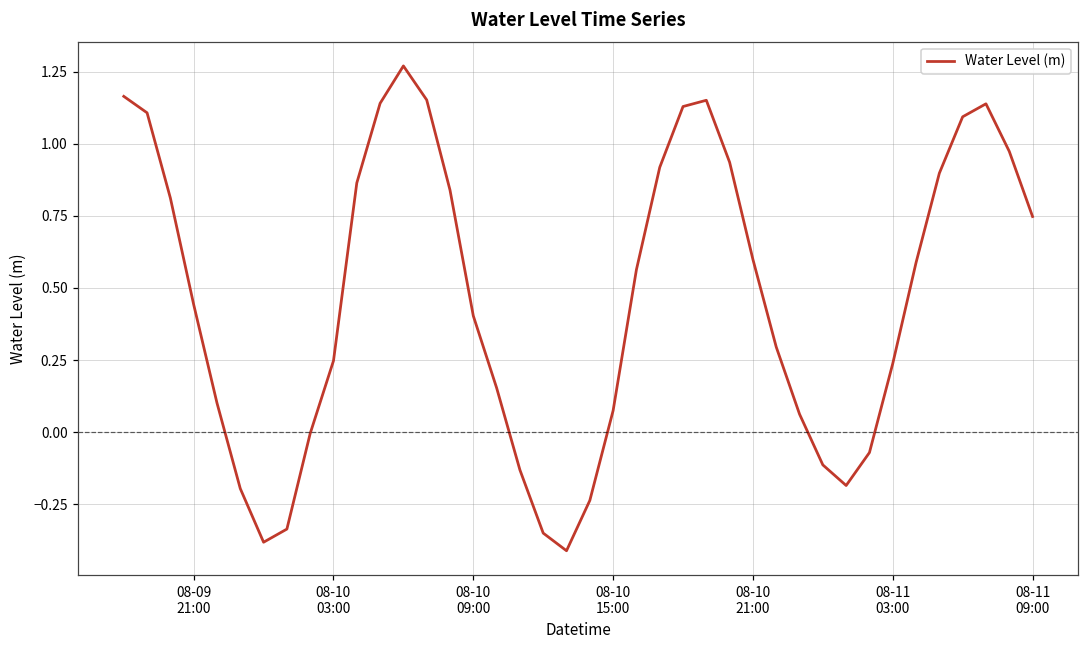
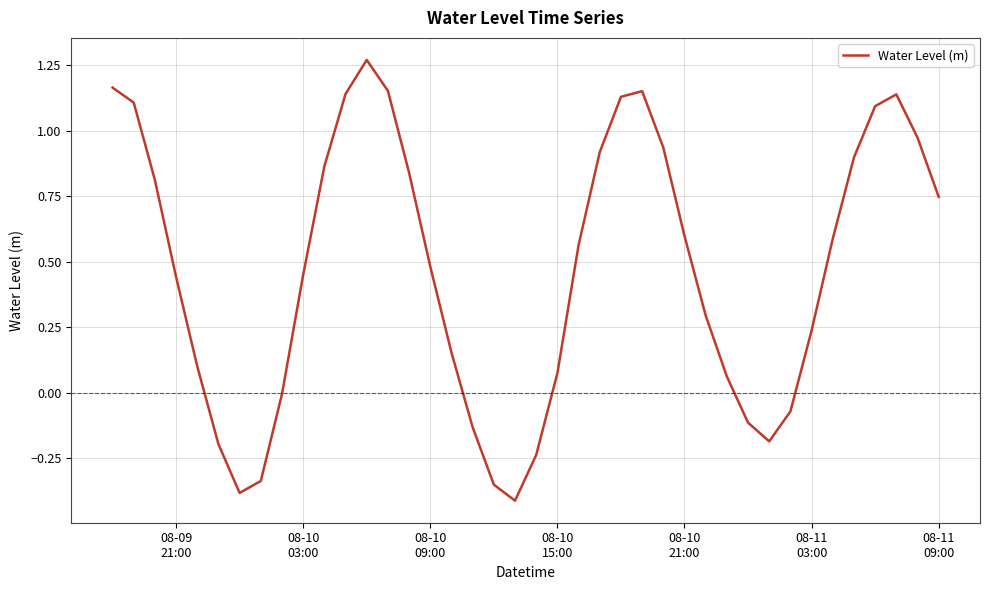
08-10 03:00: 0.25 -> 0.45
08-10 09:00: 0.40 -> 0.48
